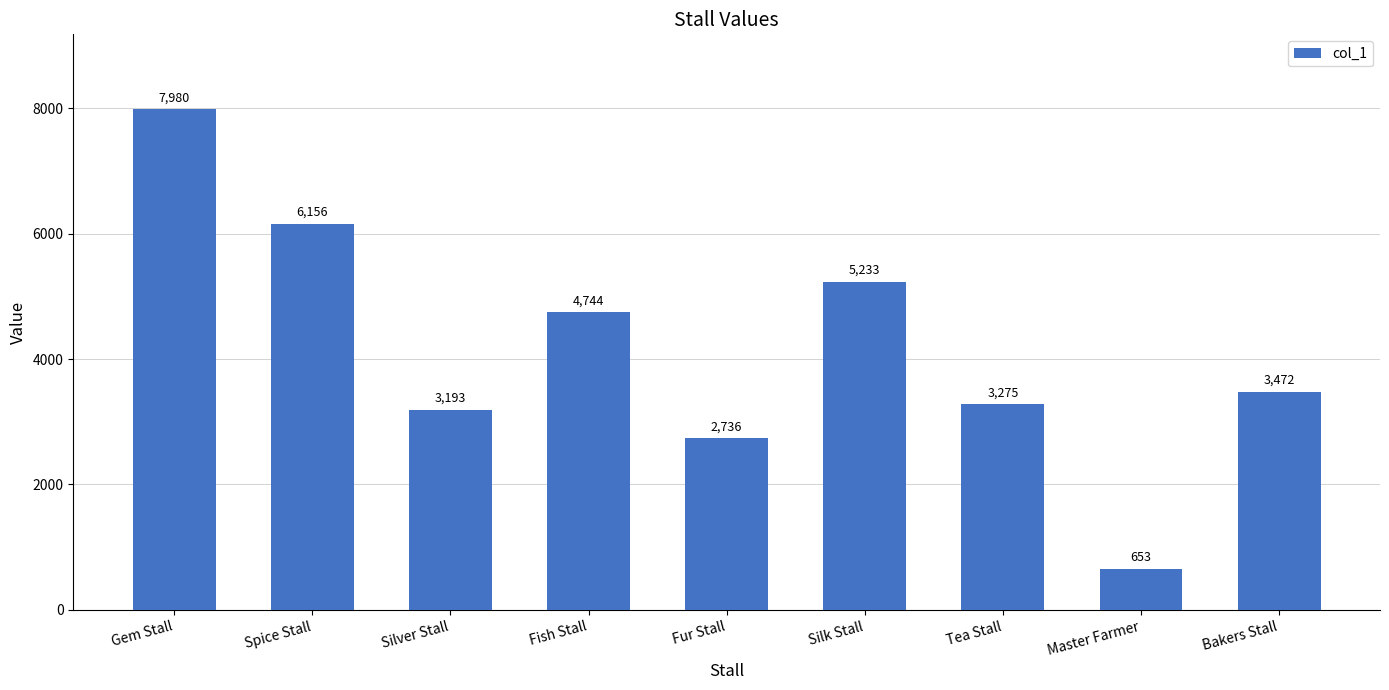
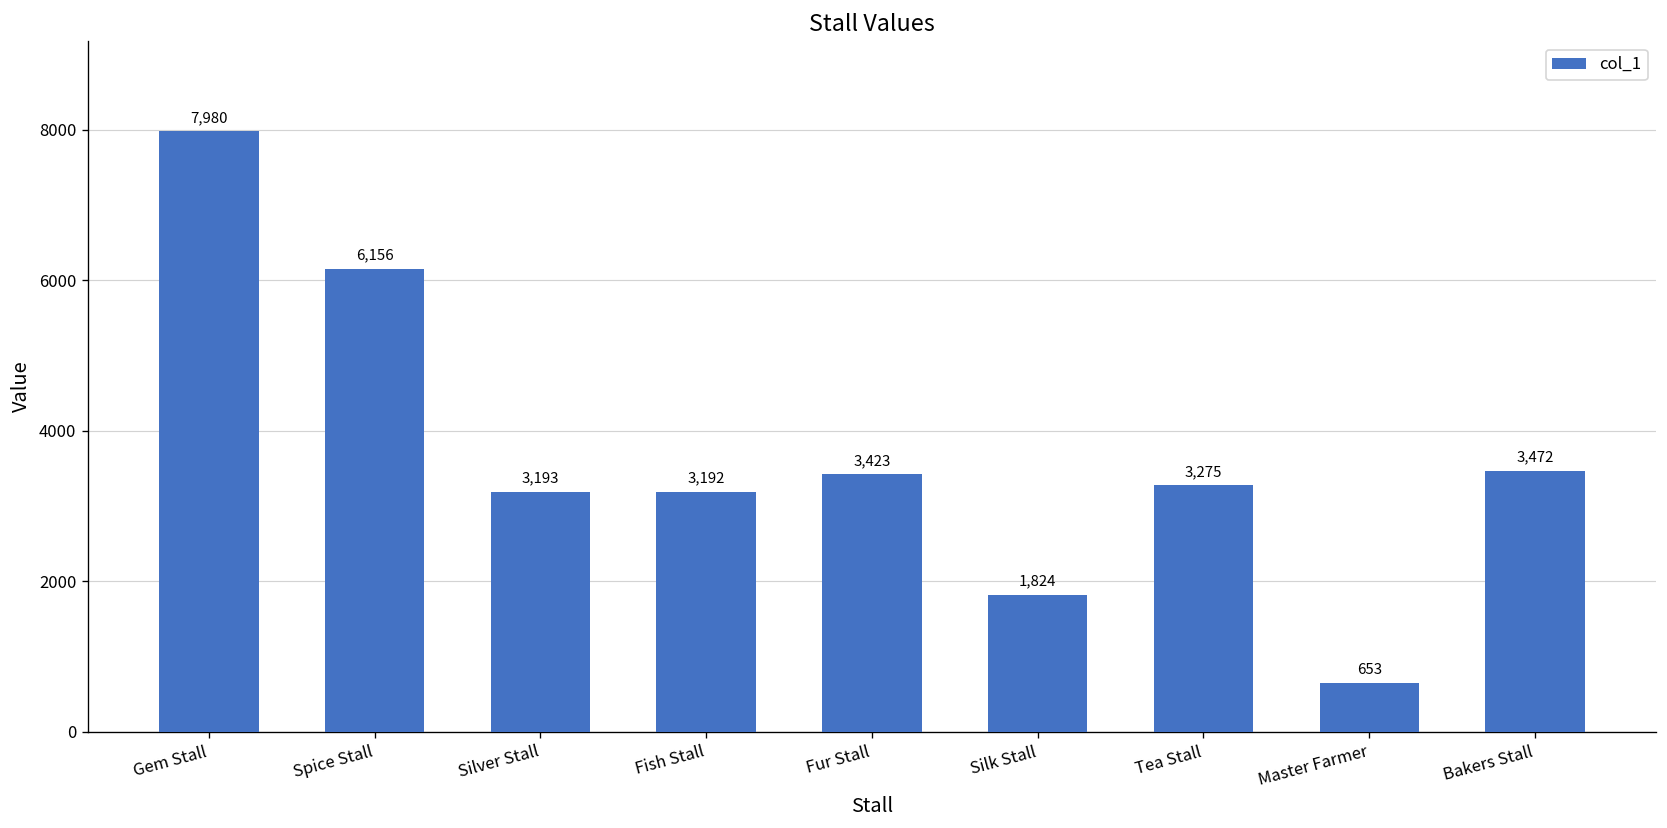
Fish Stall: 4,744 -> 3,192
Fur Stall: 2,736 -> 3,423
Silk Stall: 5,233 -> 1,824
